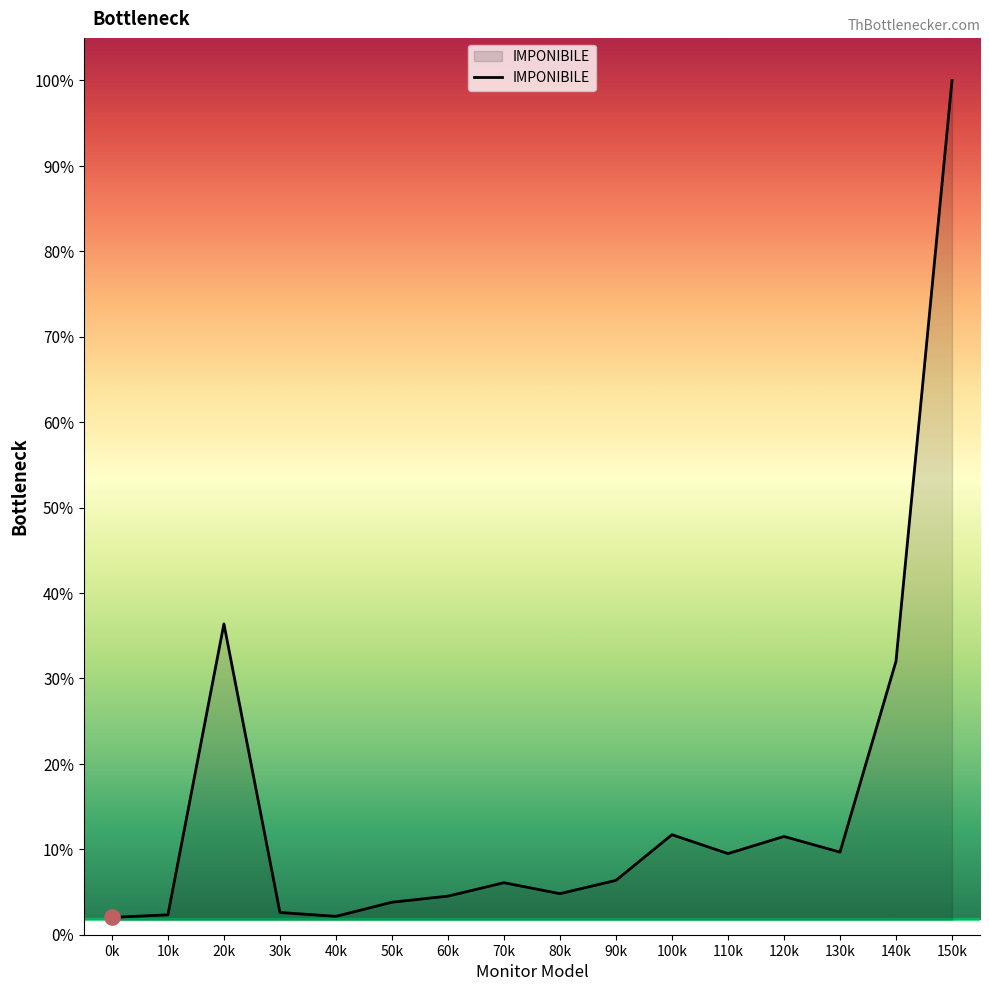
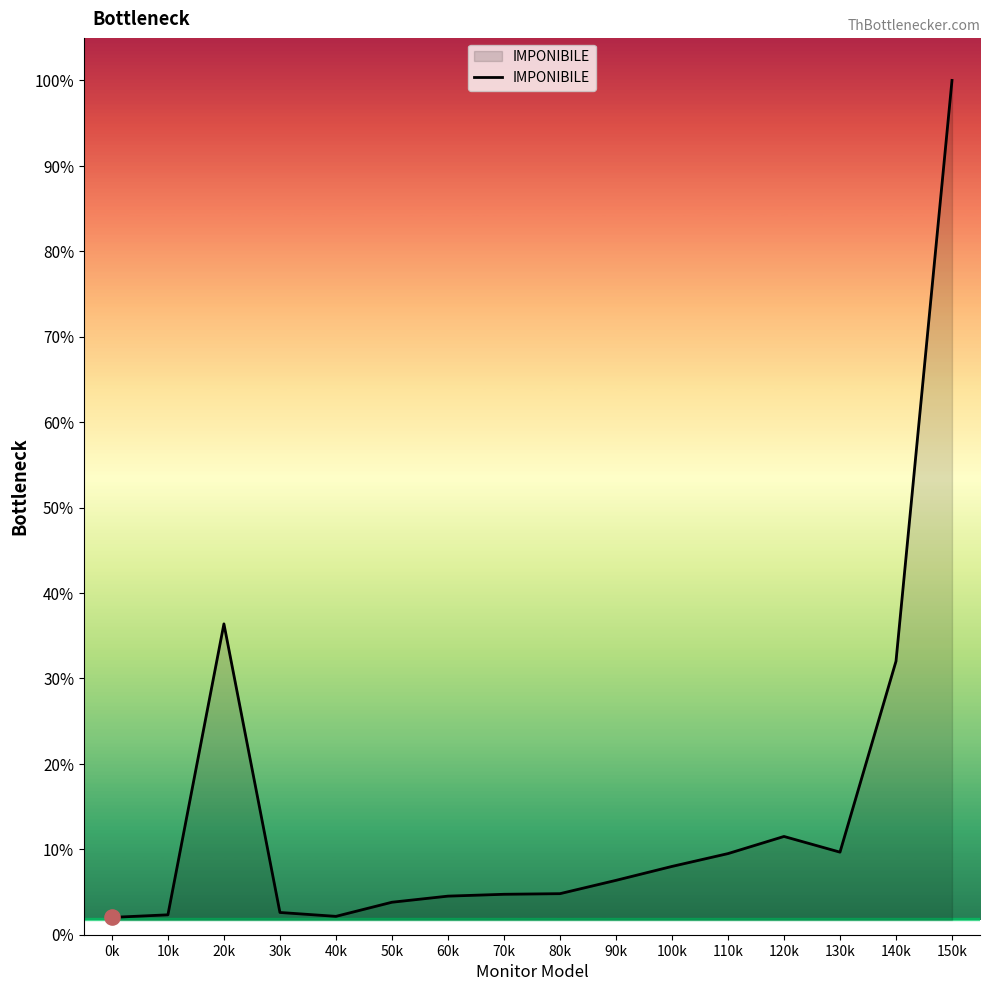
IMPONIBILE, 70k: 6% -> 5%
IMPONIBILE, 100k: 12% -> 8%
